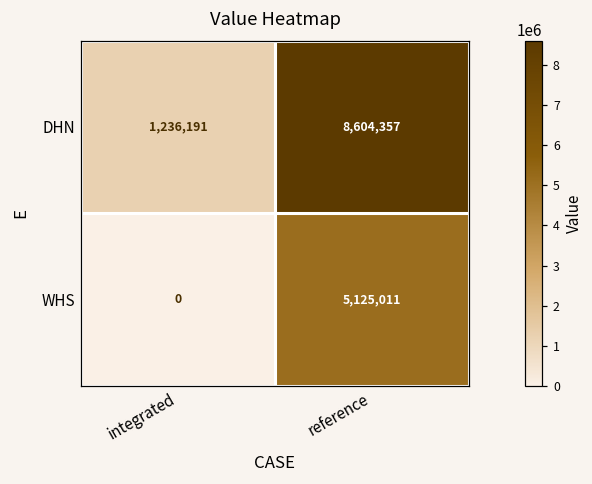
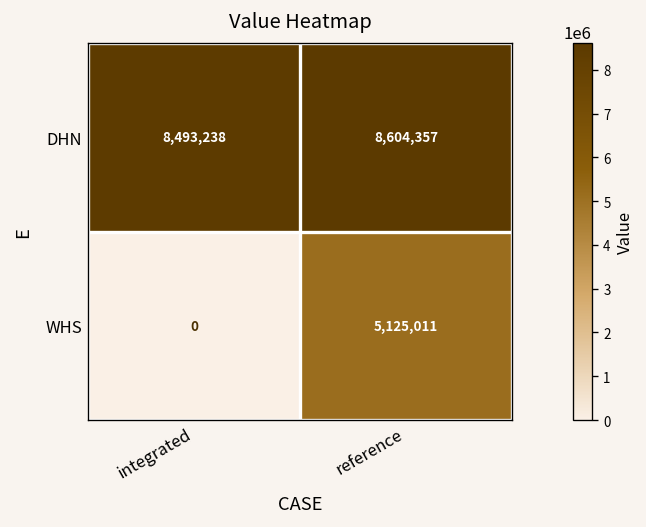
DHN, integrated: 1,236,191 -> 8,493,238
